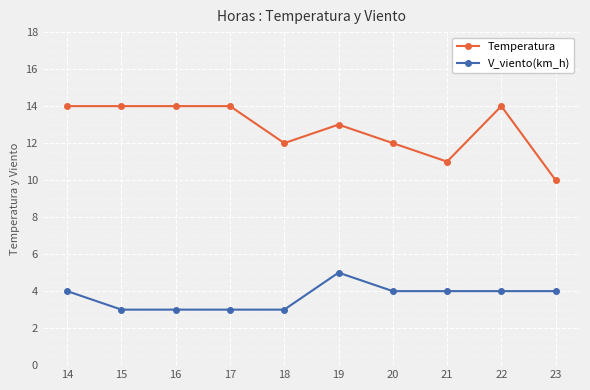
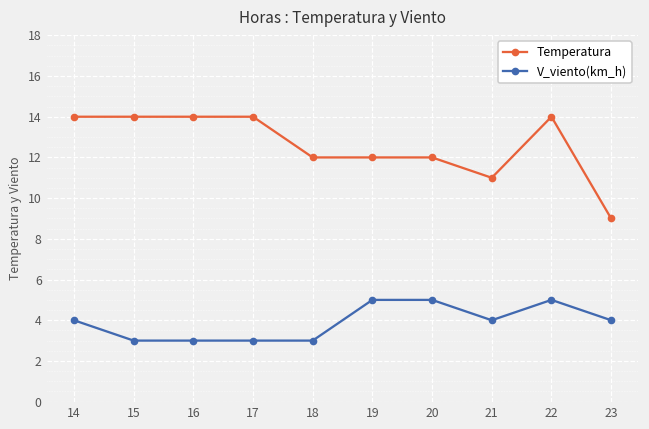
Temperatura, 19: 13 -> 12
V_viento(km_h), 20: 4 -> 5
V_viento(km_h), 22: 4 -> 5
Temperatura, 23: 10 -> 9
